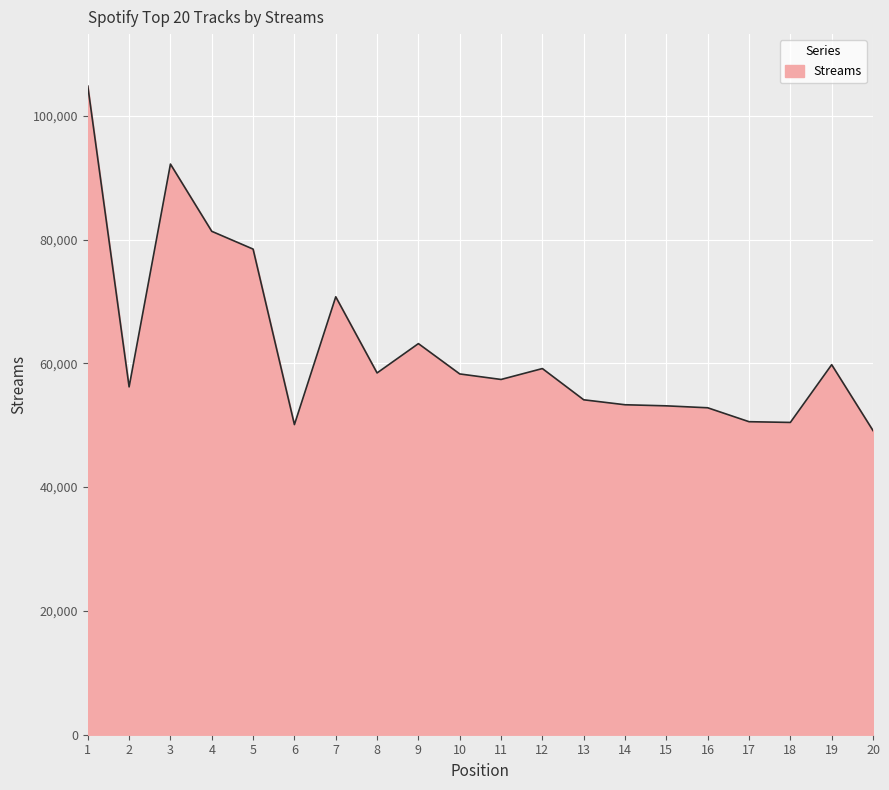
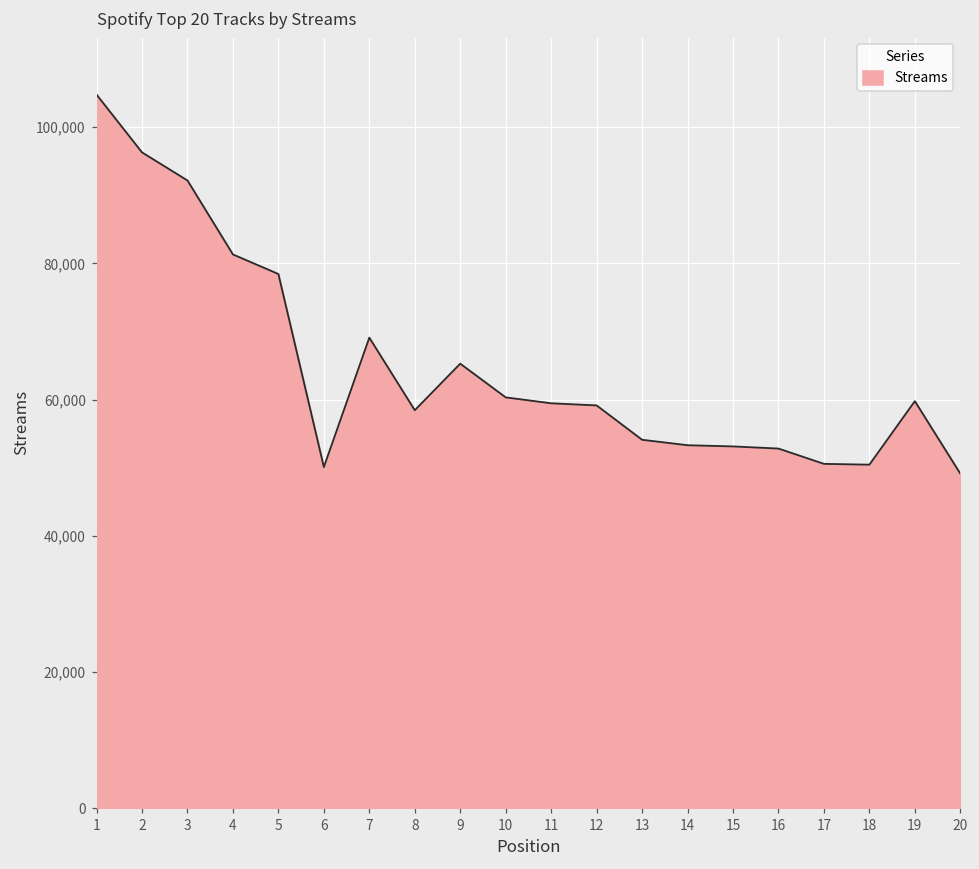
2: 56,000 -> 96,000
7: 71,000 -> 69,000
9: 63,000 -> 65,000
10: 58,000 -> 60,000
11: 57,000 -> 59,000
